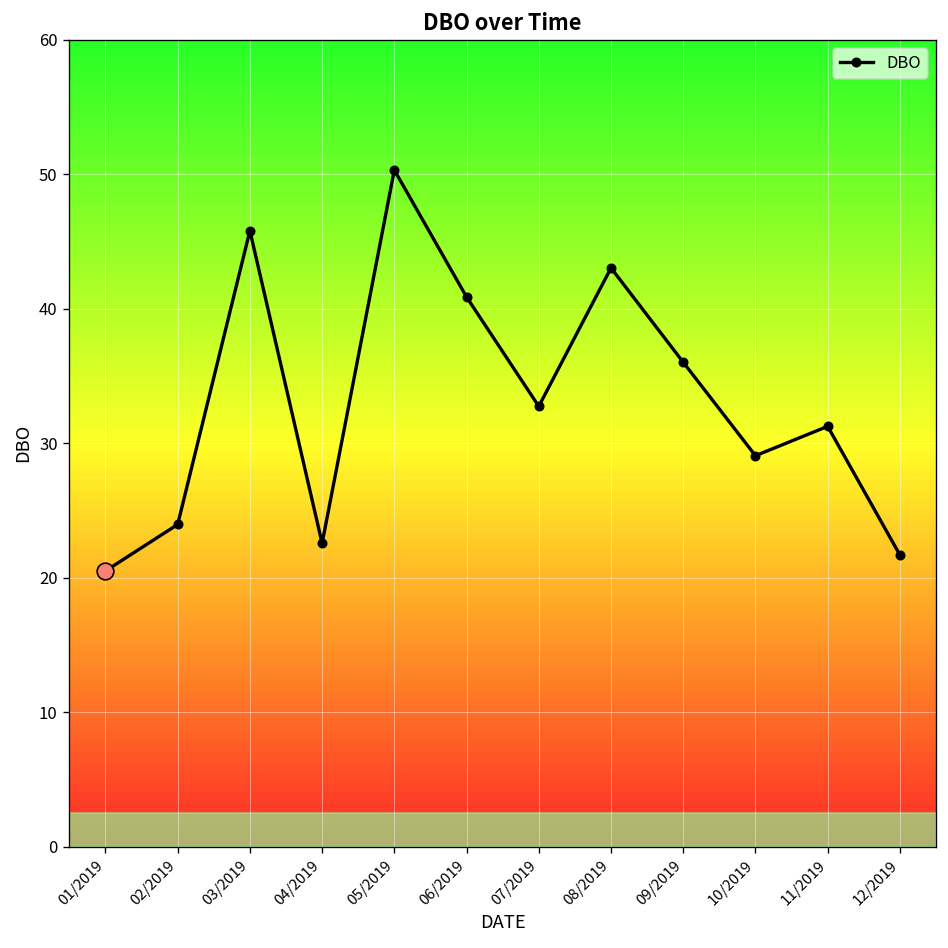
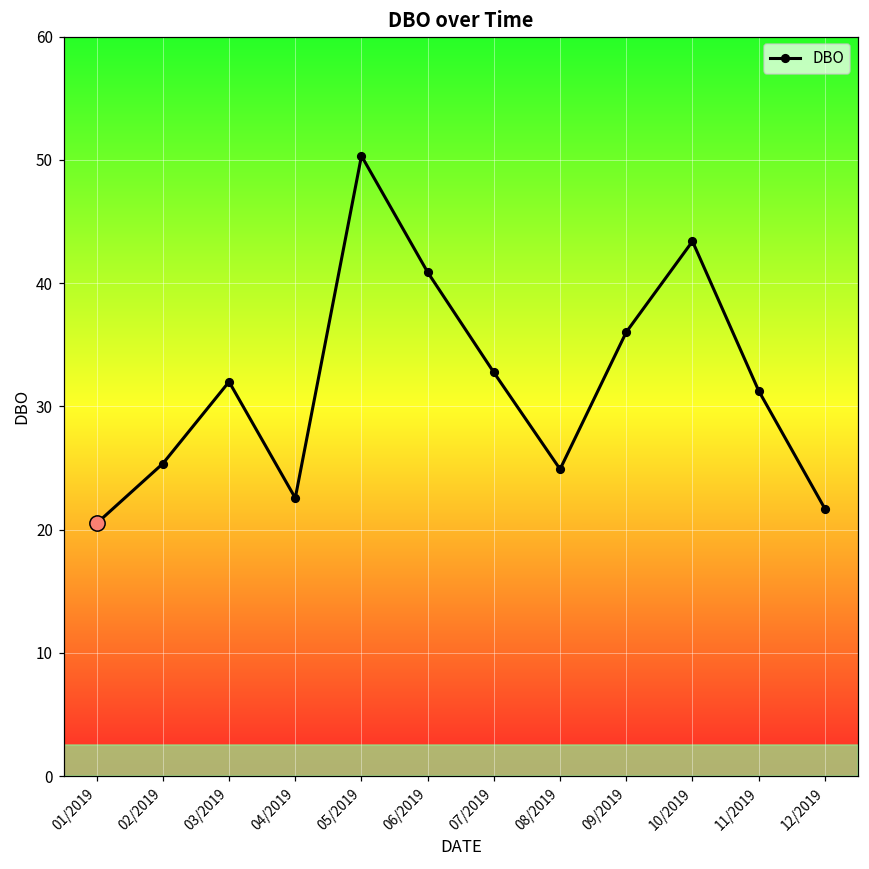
DBO, 02/2019: 24.0 -> 25.4
DBO, 03/2019: 45.8 -> 32.0
DBO, 08/2019: 43.0 -> 24.9
DBO, 10/2019: 29.1 -> 43.4
